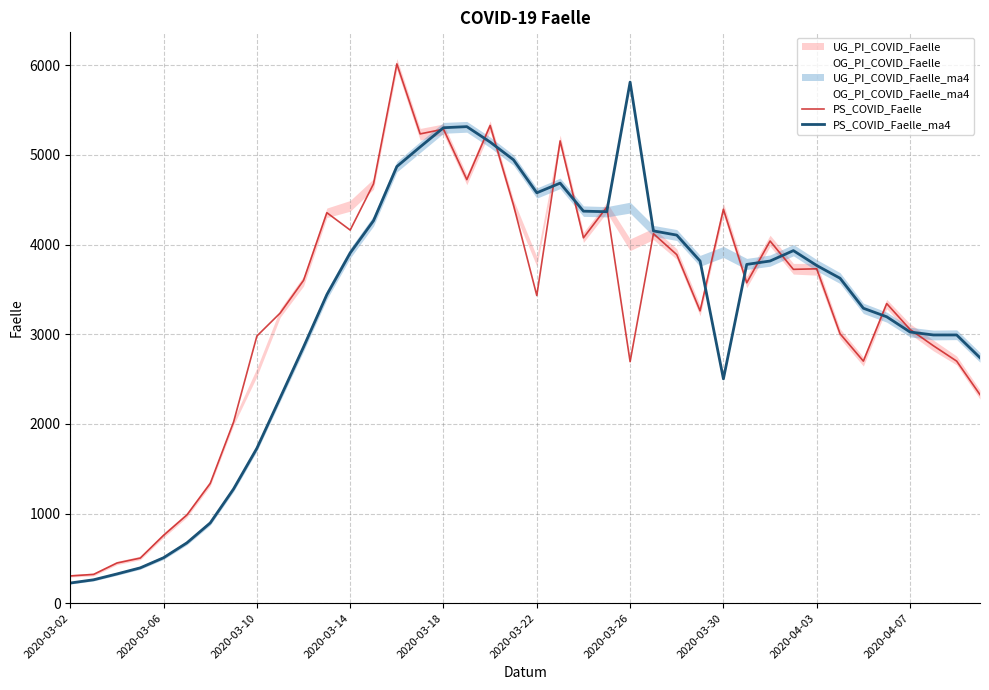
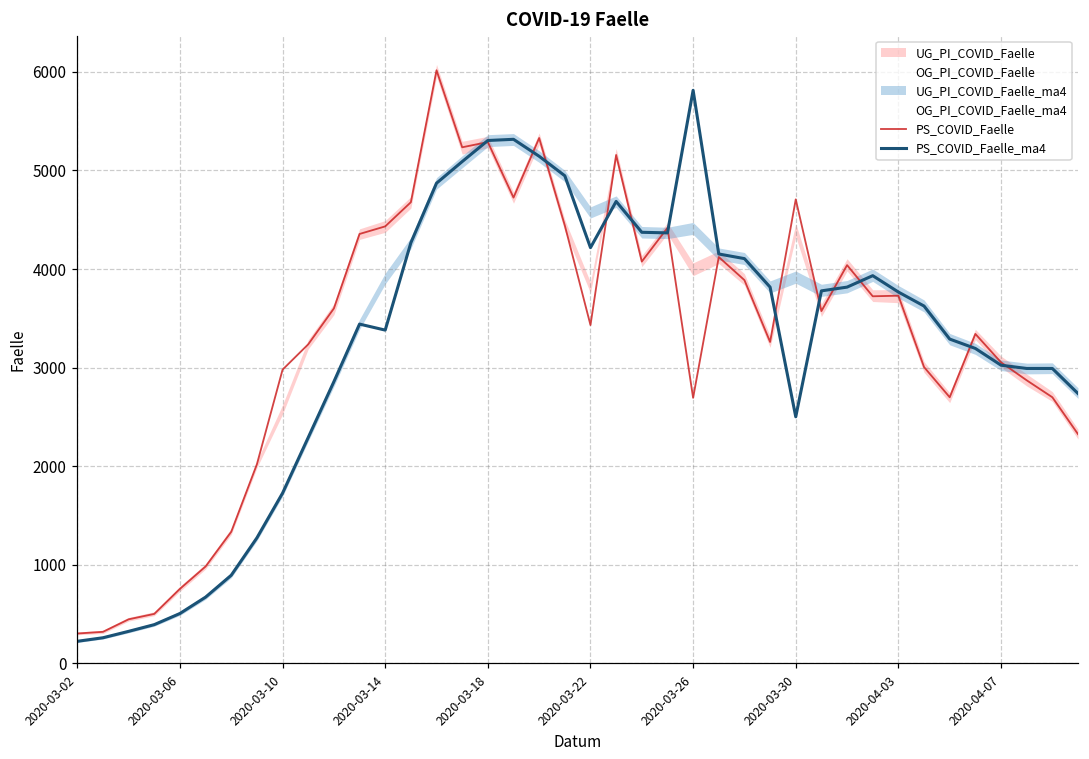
PS_COVID_Faelle, 2020-03-14: 4200 -> 4400
PS_COVID_Faelle_ma4, 2020-03-14: 3900 -> 3400
PS_COVID_Faelle_ma4, 2020-03-22: 4600 -> 4200
PS_COVID_Faelle, 2020-03-30: 4400 -> 4700
